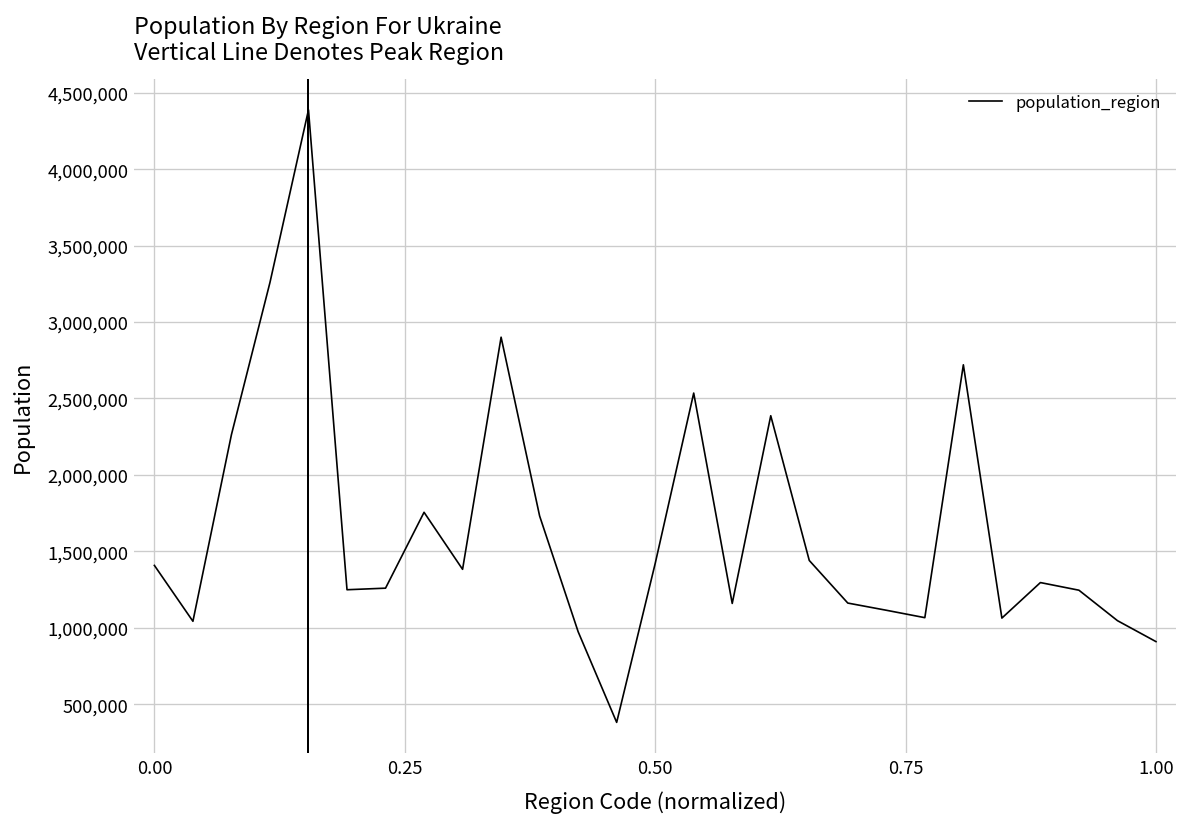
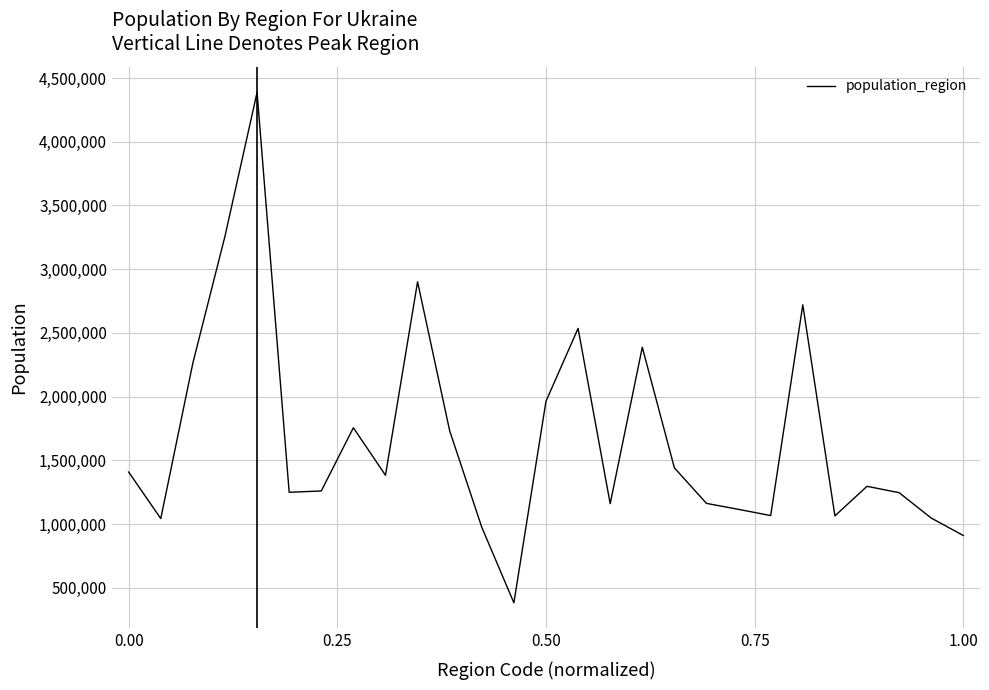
0.50: 1,420,000 -> 1,960,000
